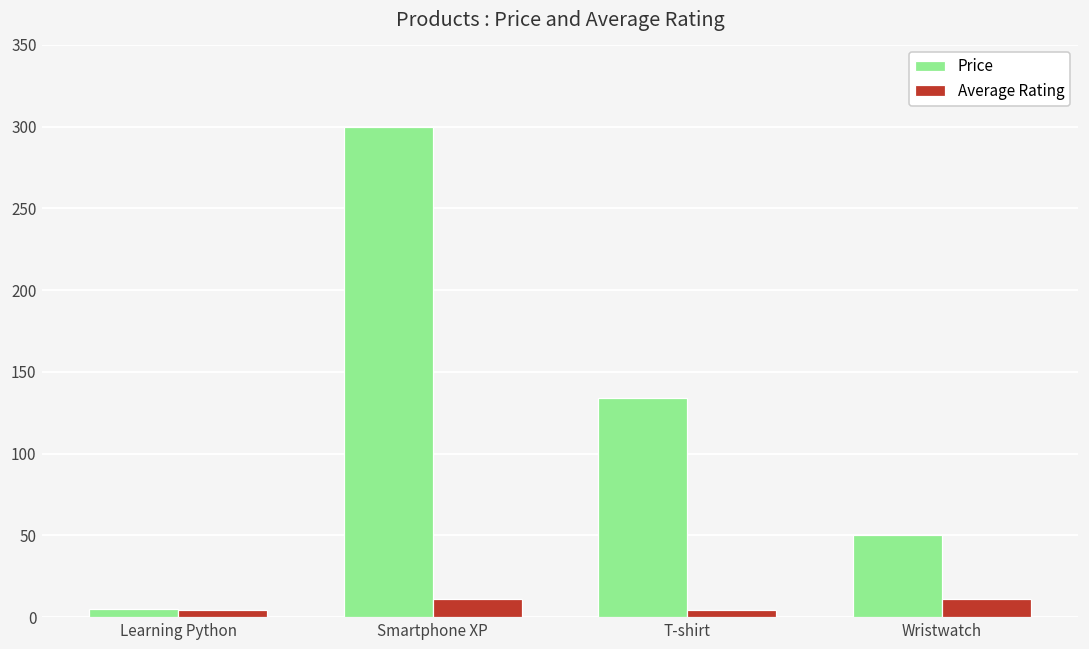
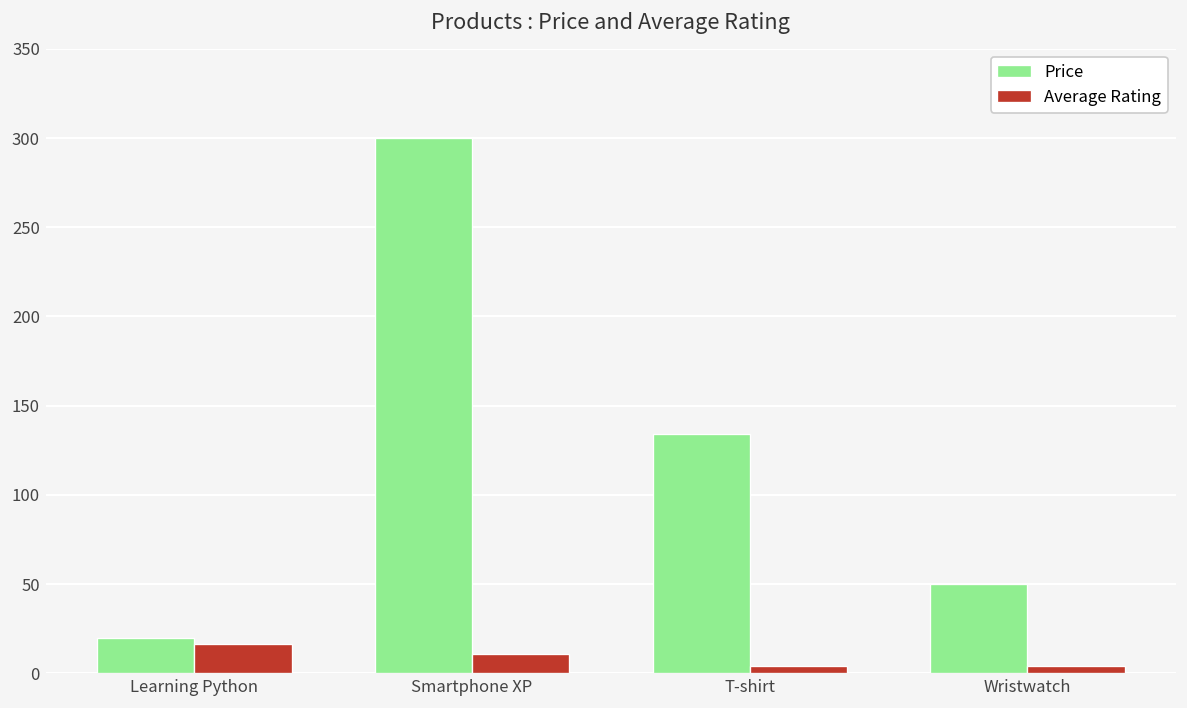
Price, Learning Python: 5 -> 20
Average Rating, Learning Python: 5 -> 17
Average Rating, Wristwatch: 11 -> 4
